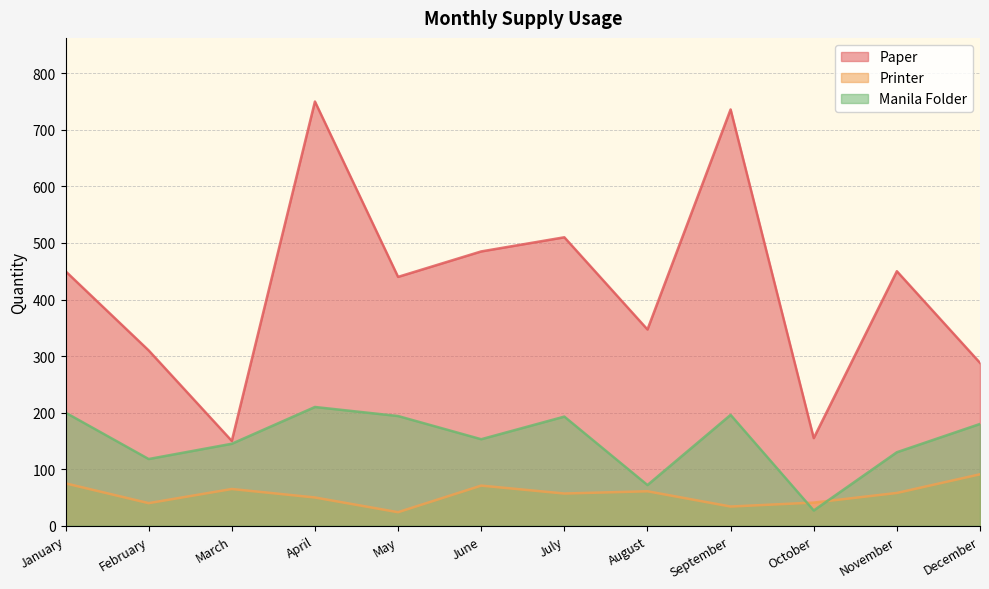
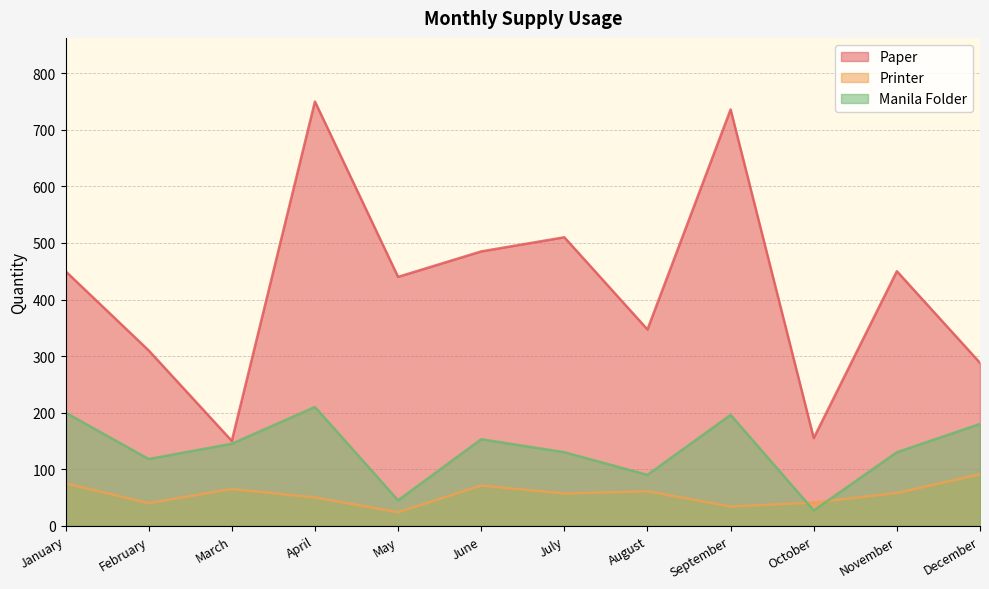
Manila Folder, May: 190 -> 50
Manila Folder, July: 190 -> 130
Manila Folder, August: 70 -> 90
